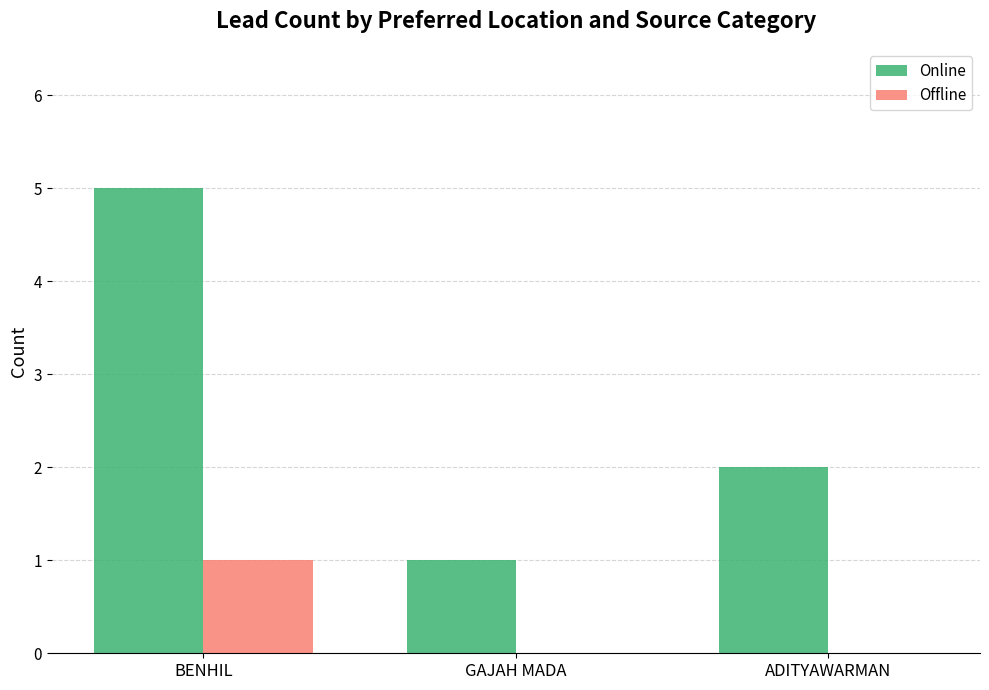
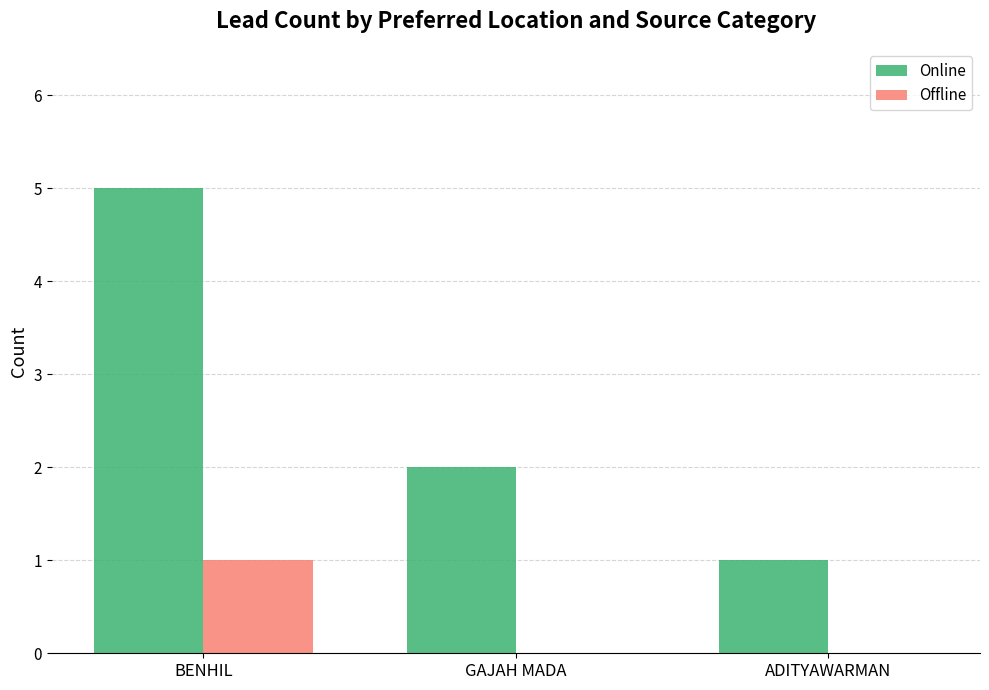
Online, GAJAH MADA: 1 -> 2
Online, ADITYAWARMAN: 2 -> 1
